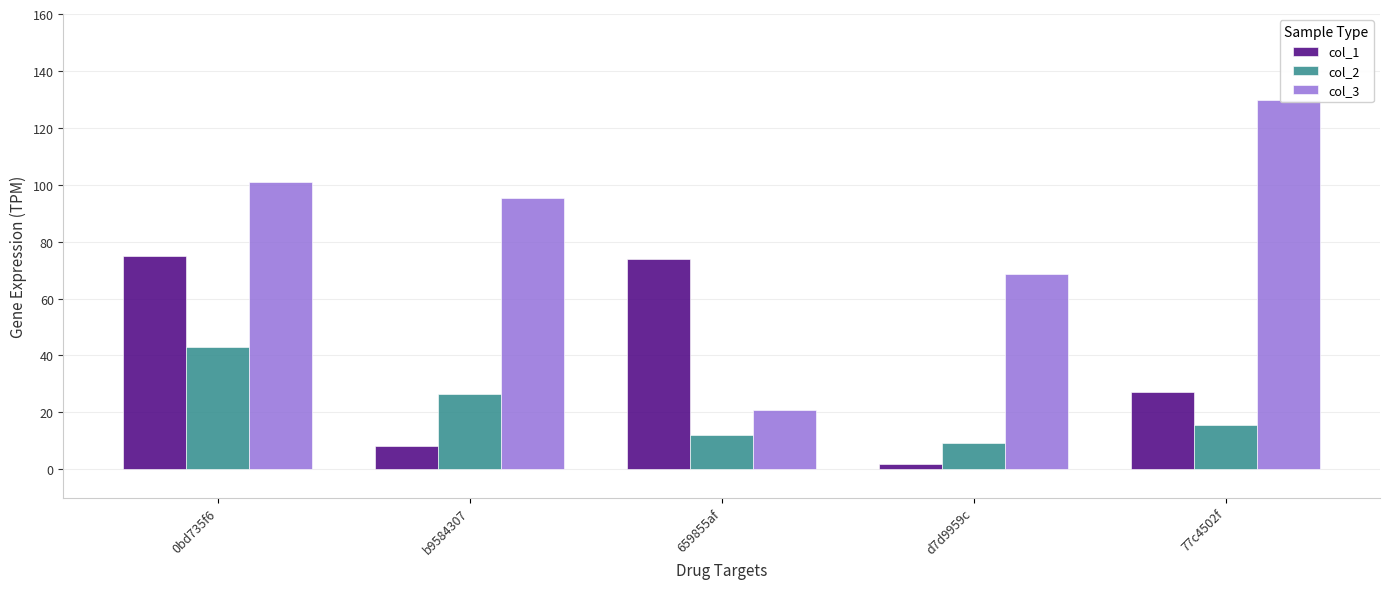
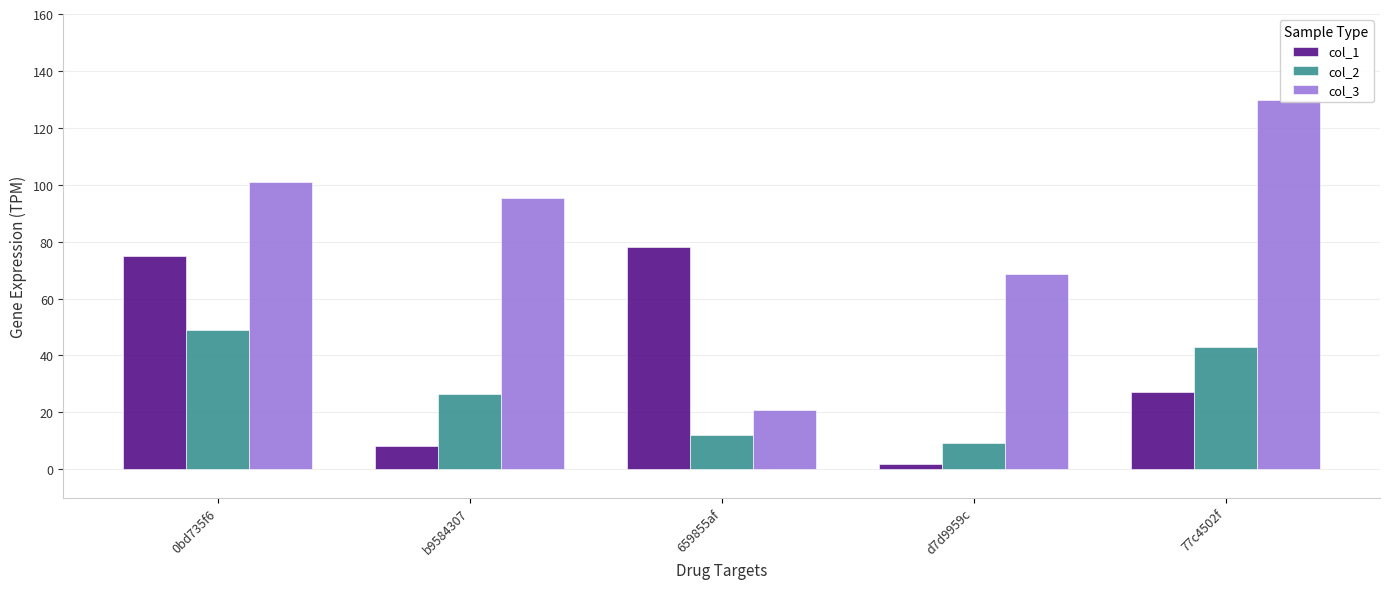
col_2, 0bd735f6: 43 -> 49
col_1, 659855af: 74 -> 78
col_2, 77c4502f: 16 -> 43
